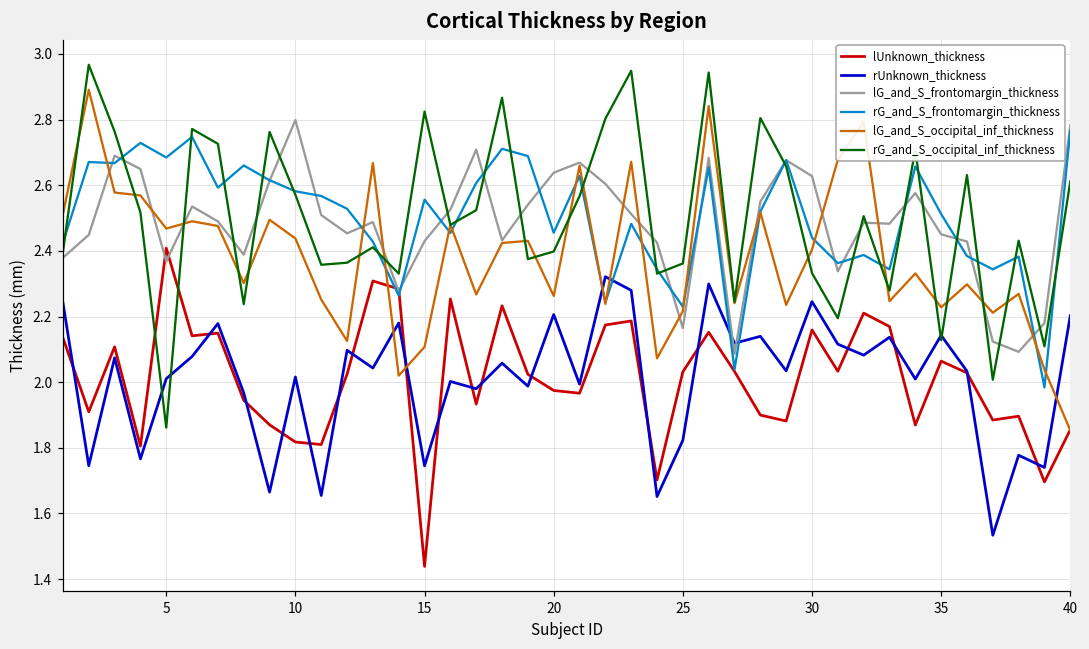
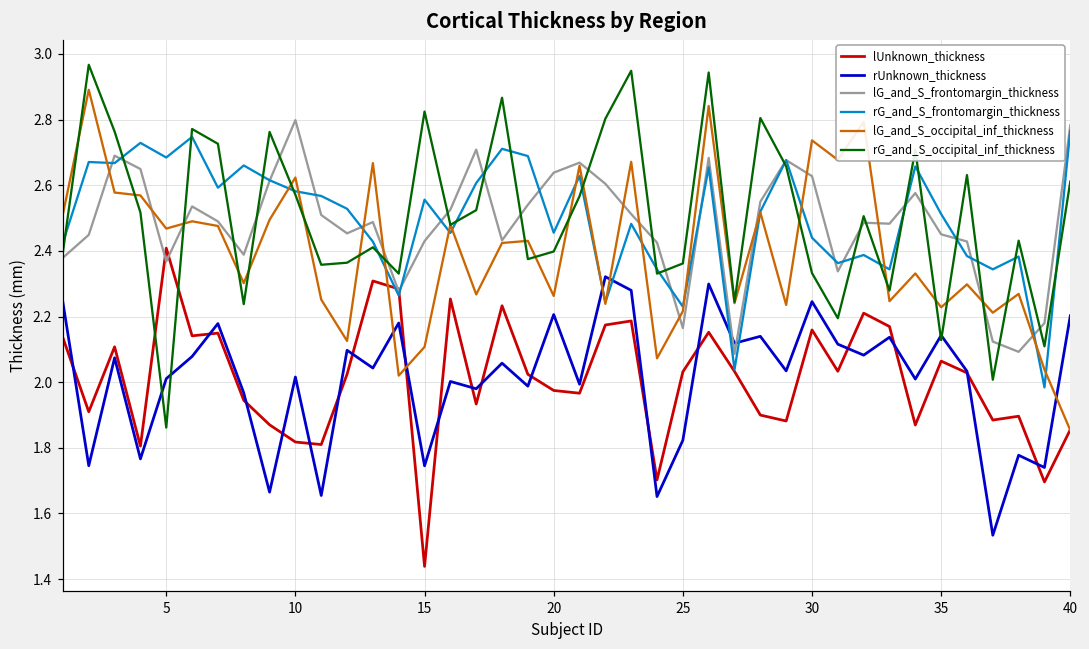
lG_and_S_occipital_inf_thickness, 10: 2.44 -> 2.62
lG_and_S_occipital_inf_thickness, 30: 2.40 -> 2.74
